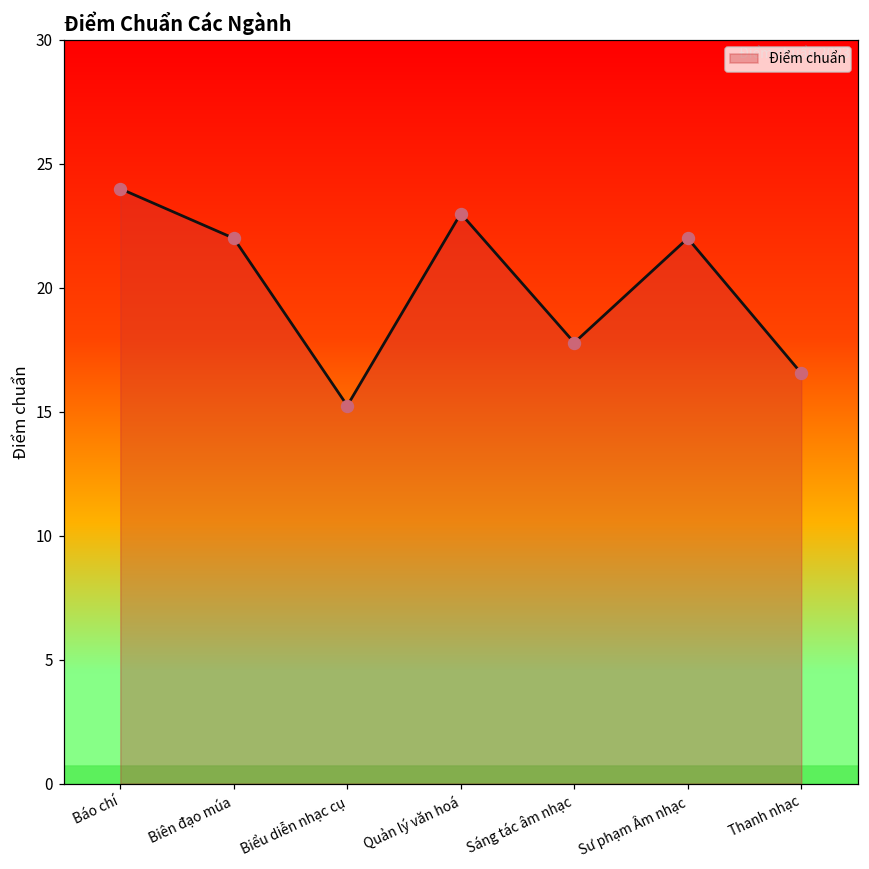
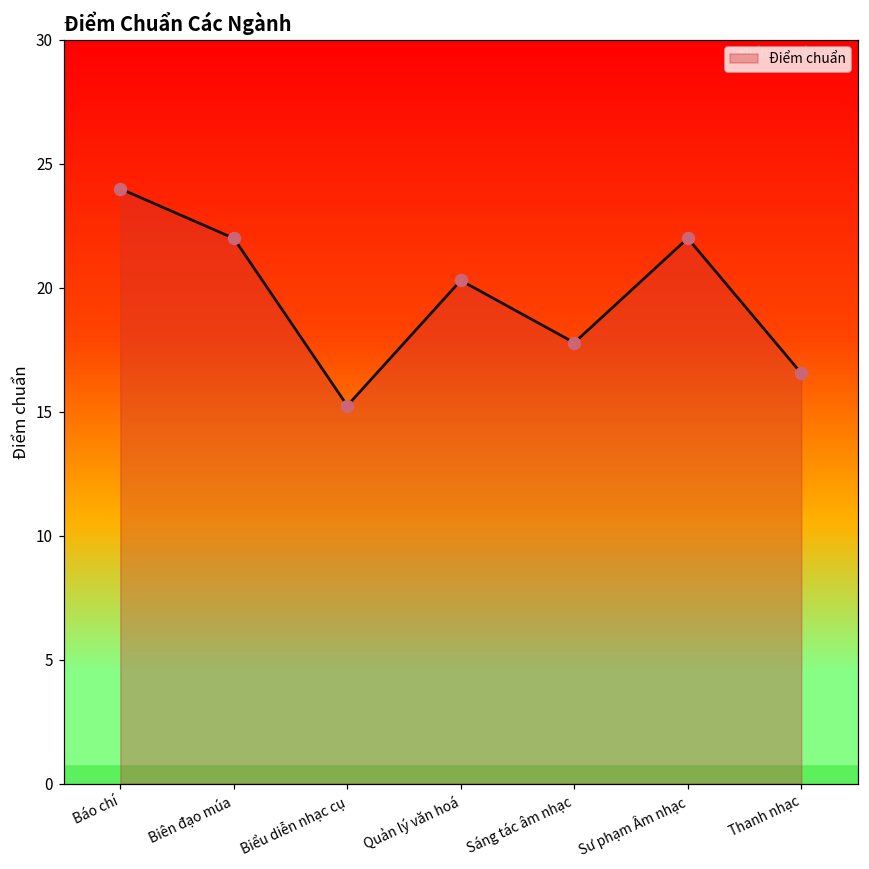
Quản lý văn hoá: 23.0 -> 20.3
